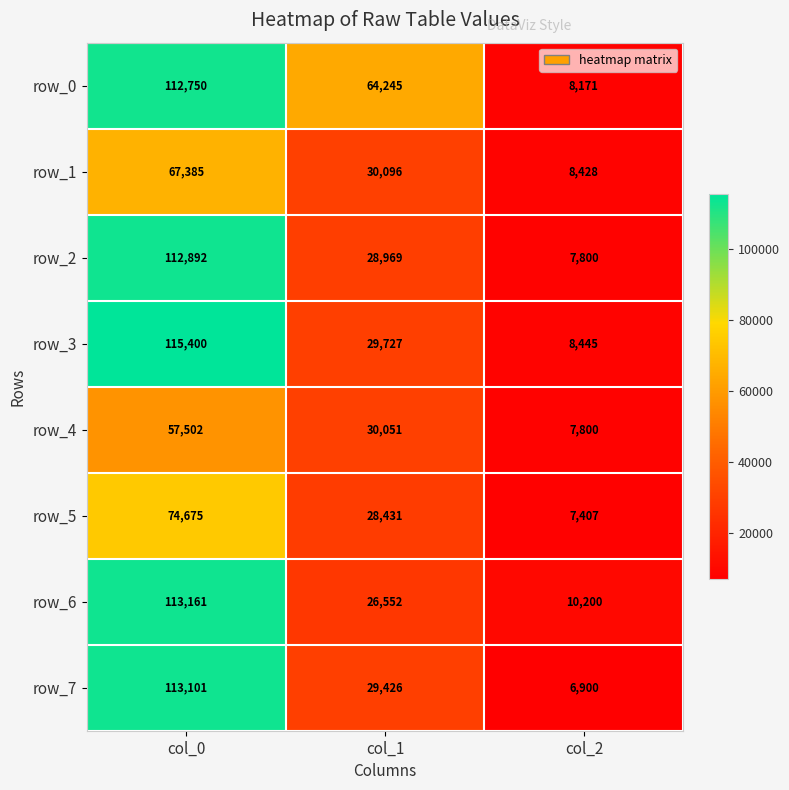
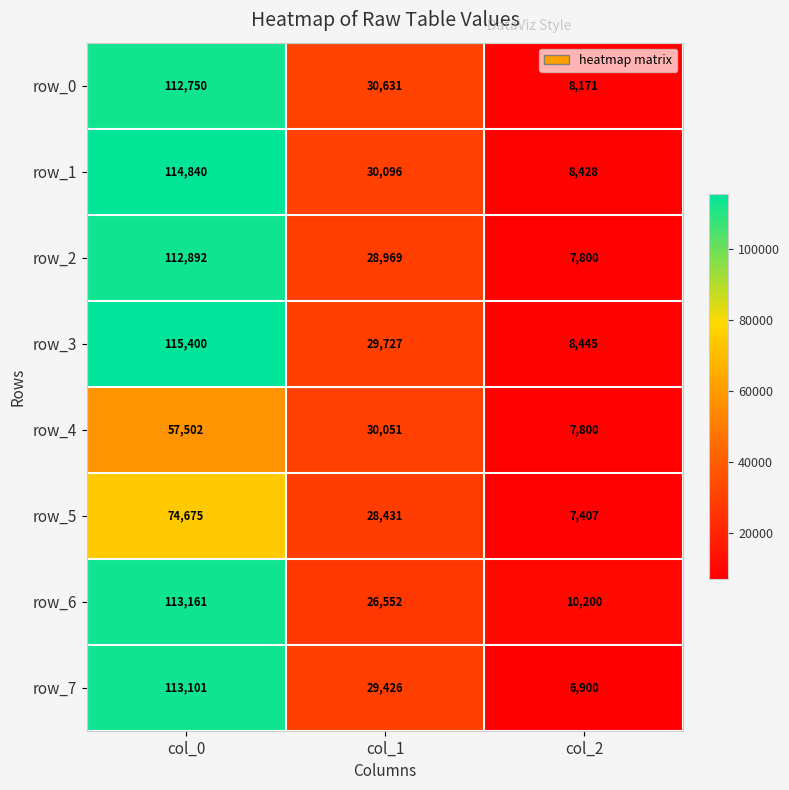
row_0, col_1: 64,245 -> 30,631
row_1, col_0: 67,385 -> 114,840
